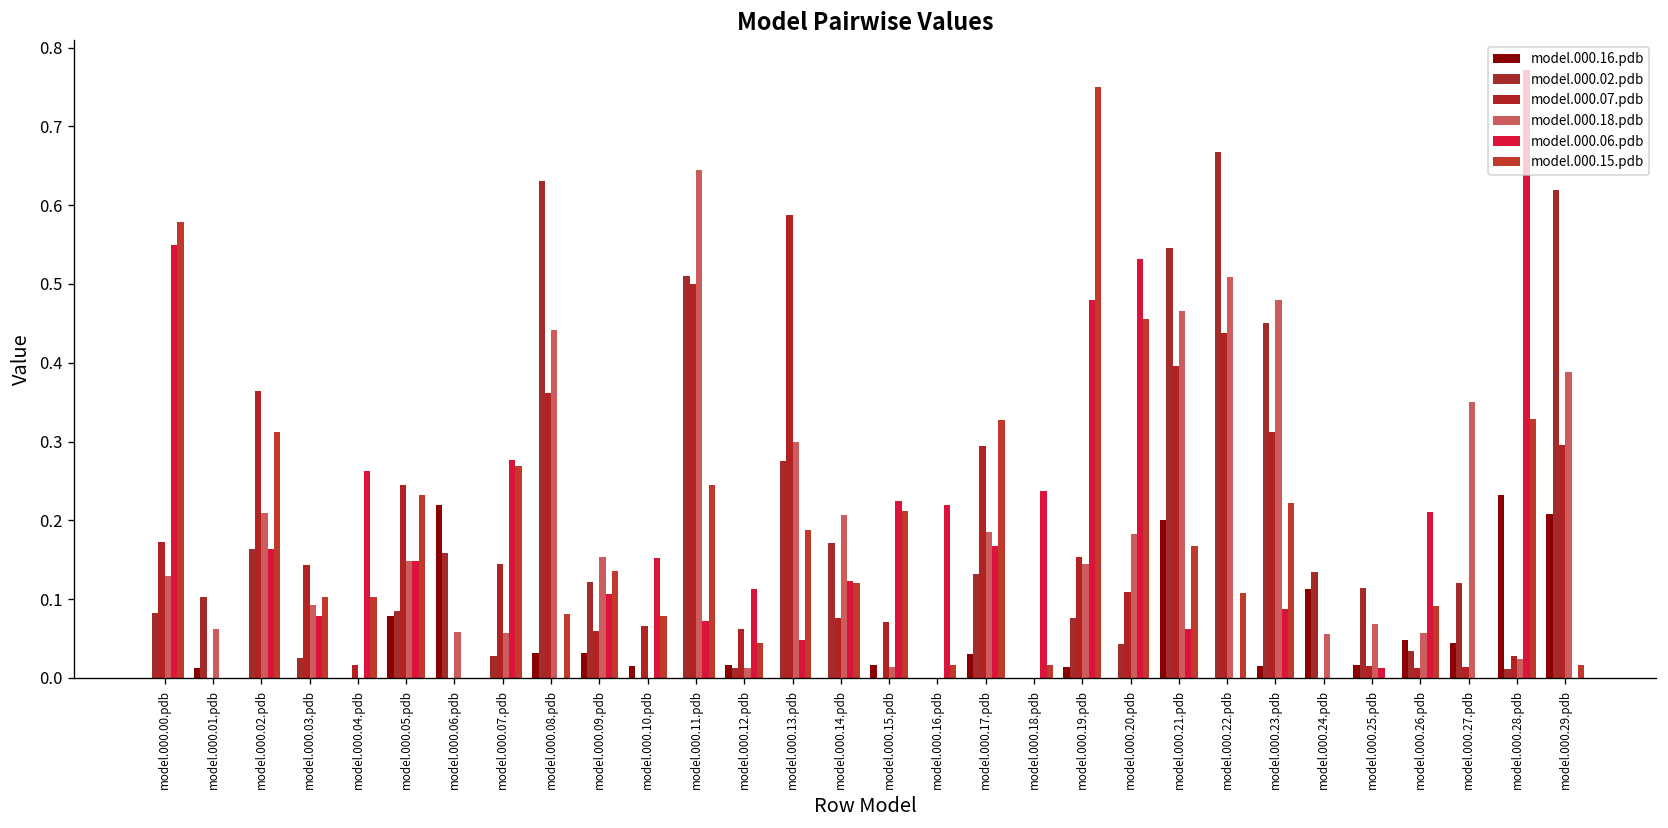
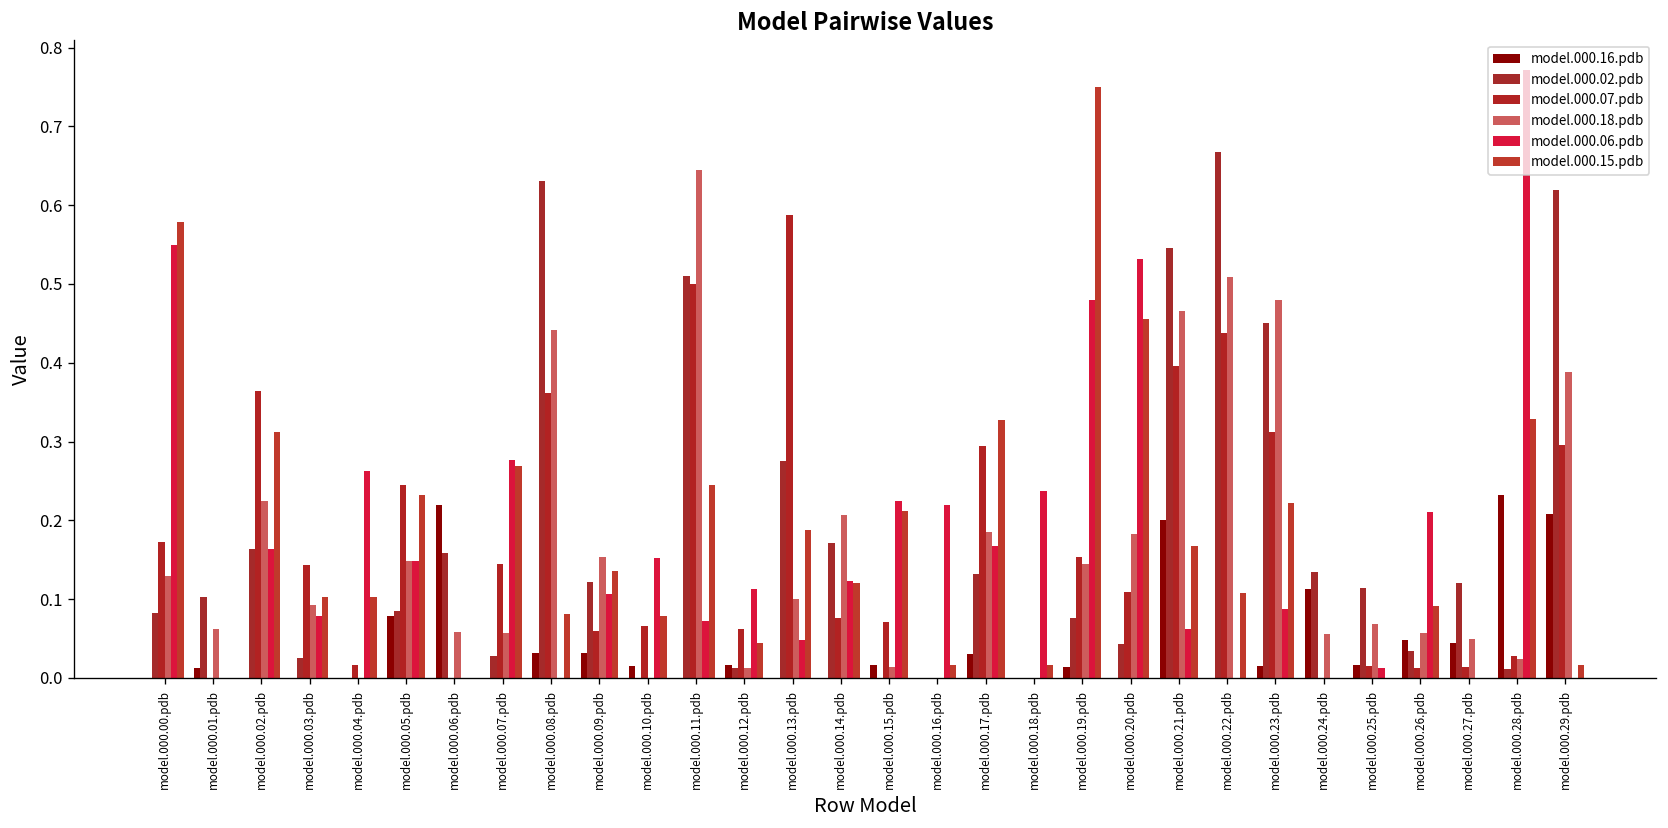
model.000.18.pdb, model.000.02.pdb: 0.21 -> 0.22
model.000.18.pdb, model.000.13.pdb: 0.3 -> 0.1
model.000.18.pdb, model.000.27.pdb: 0.35 -> 0.05
